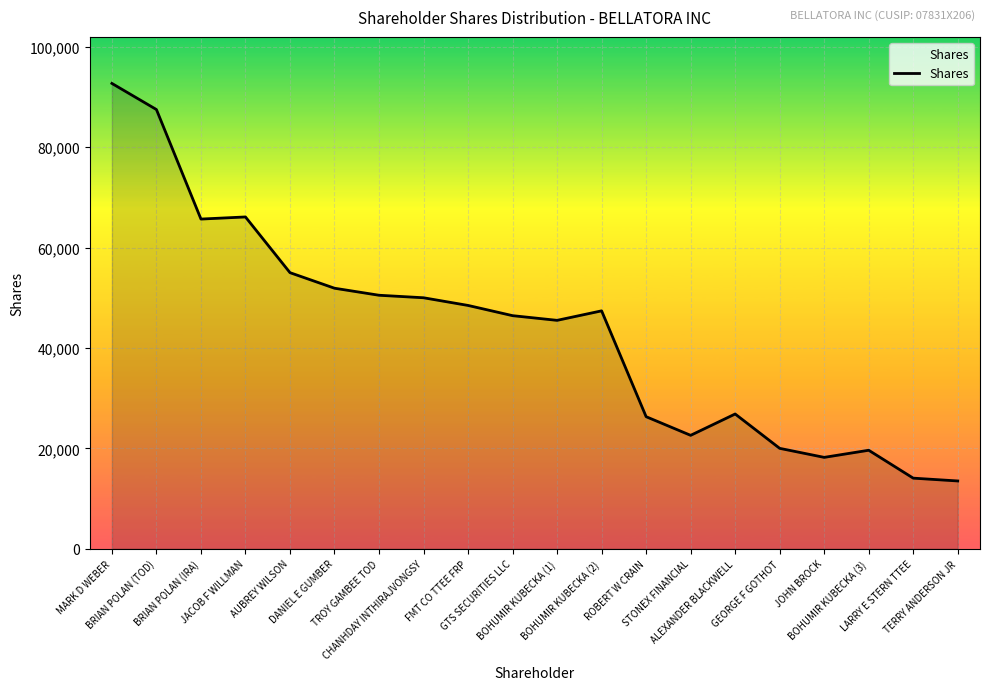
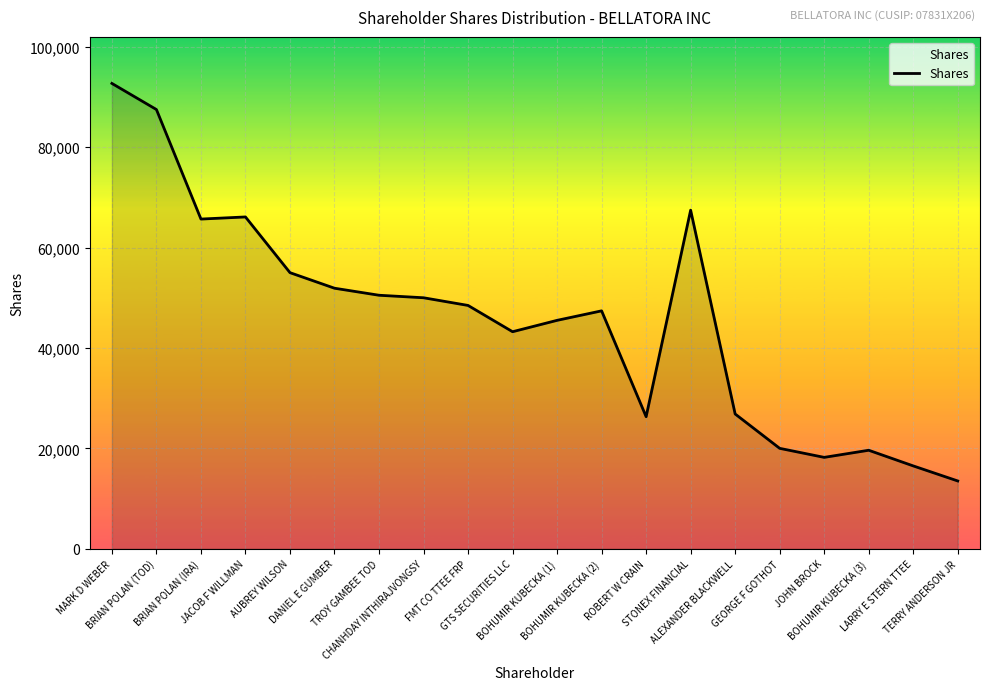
GTS SECURITIES LLC: 46,000 -> 43,000
STONEX FINANCIAL: 23,000 -> 67,000
LARRY E STERN TTEE: 14,000 -> 17,000
